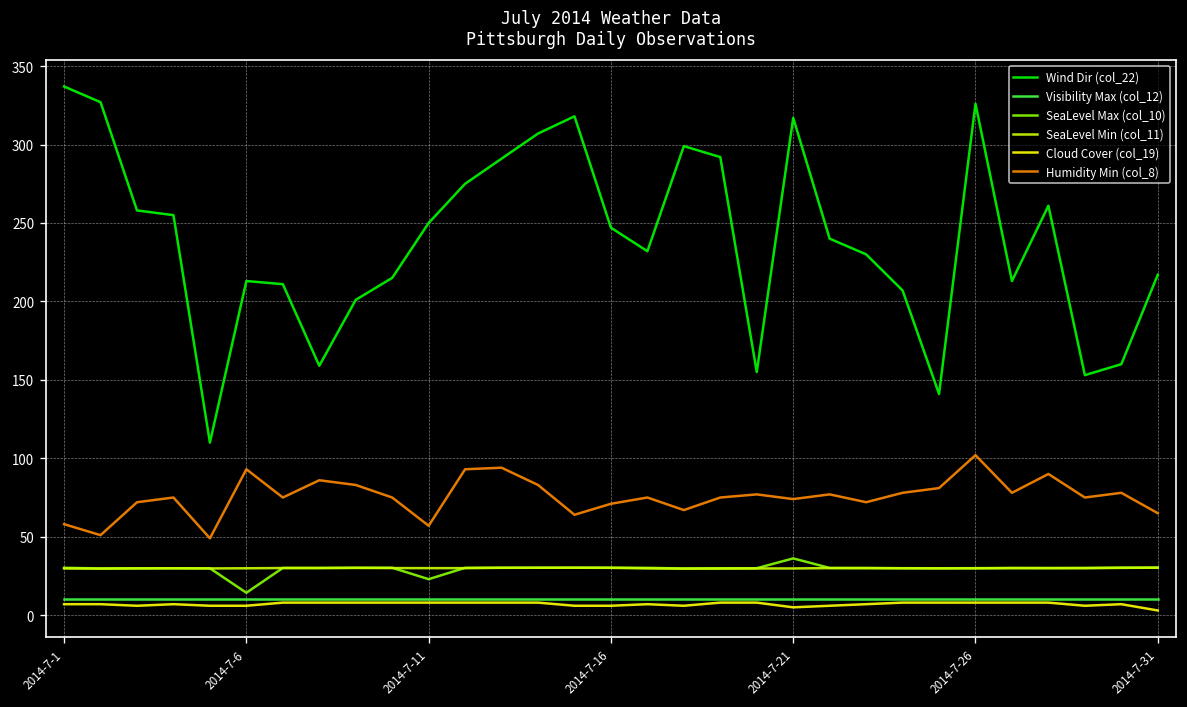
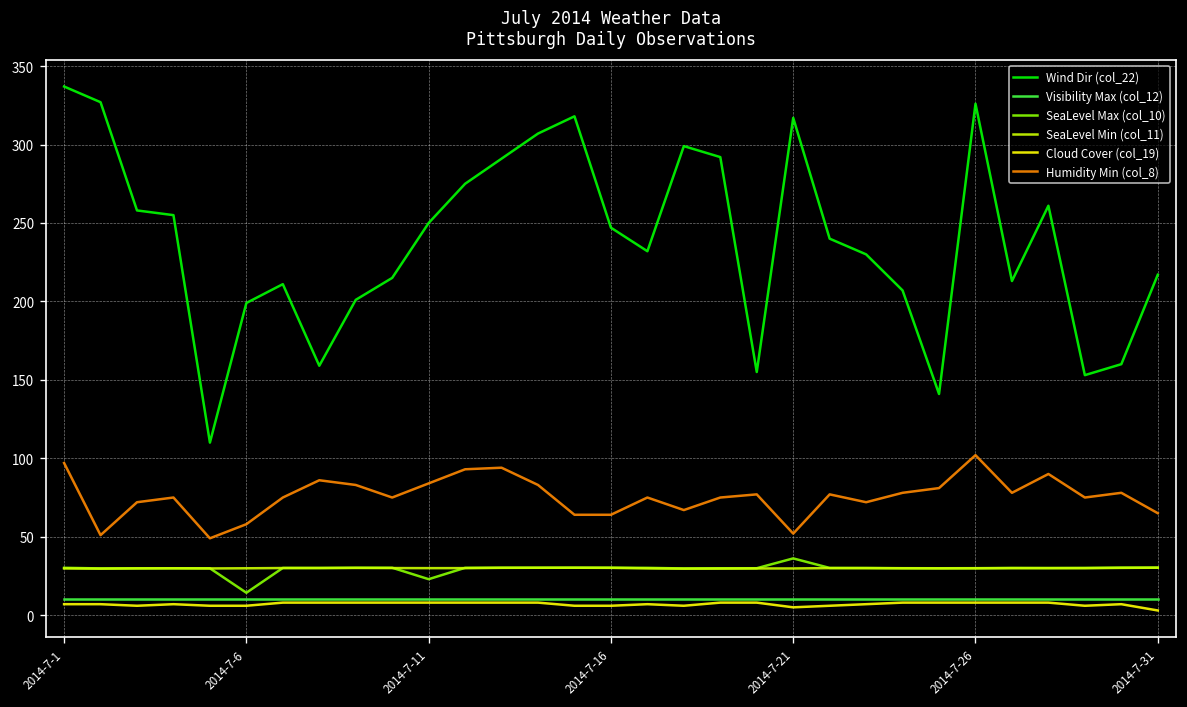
Humidity Min (col_8), 2014-7-1: 58 -> 97
Wind Dir (col_22), 2014-7-6: 213 -> 199
Humidity Min (col_8), 2014-7-6: 93 -> 58
Humidity Min (col_8), 2014-7-11: 57 -> 84
Humidity Min (col_8), 2014-7-16: 71 -> 64
Humidity Min (col_8), 2014-7-21: 74 -> 52
